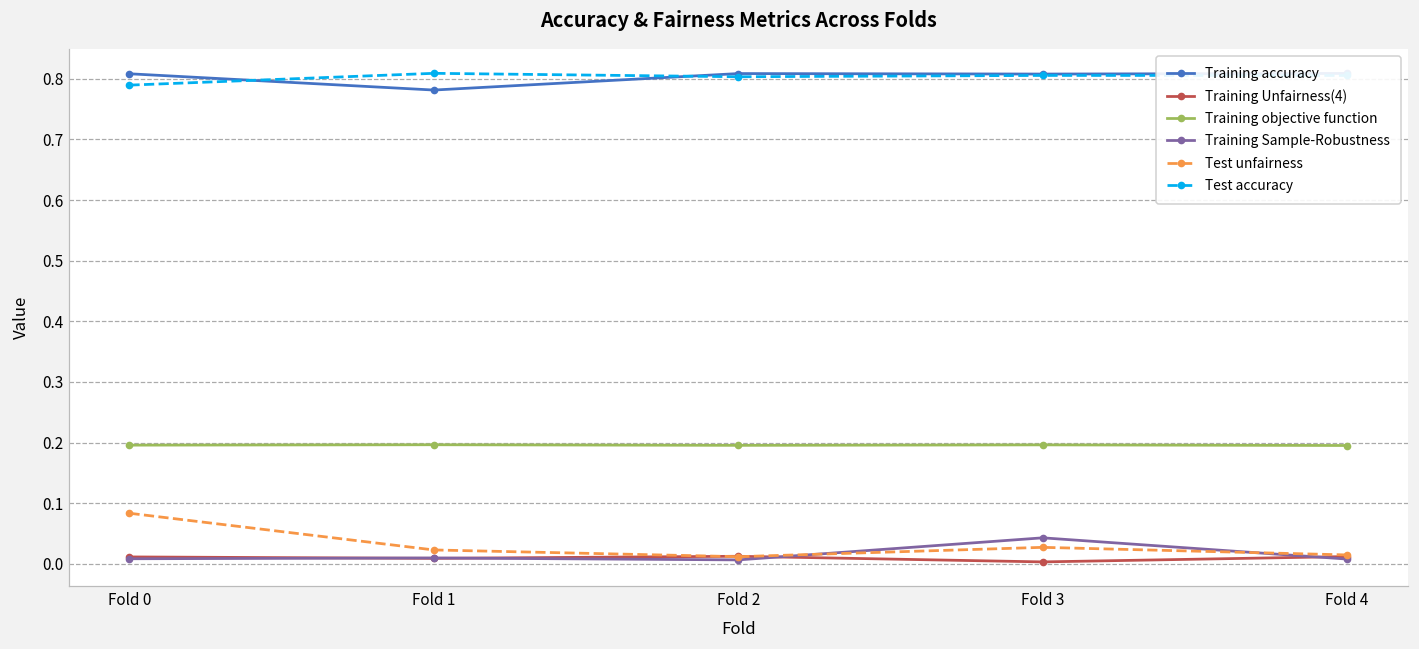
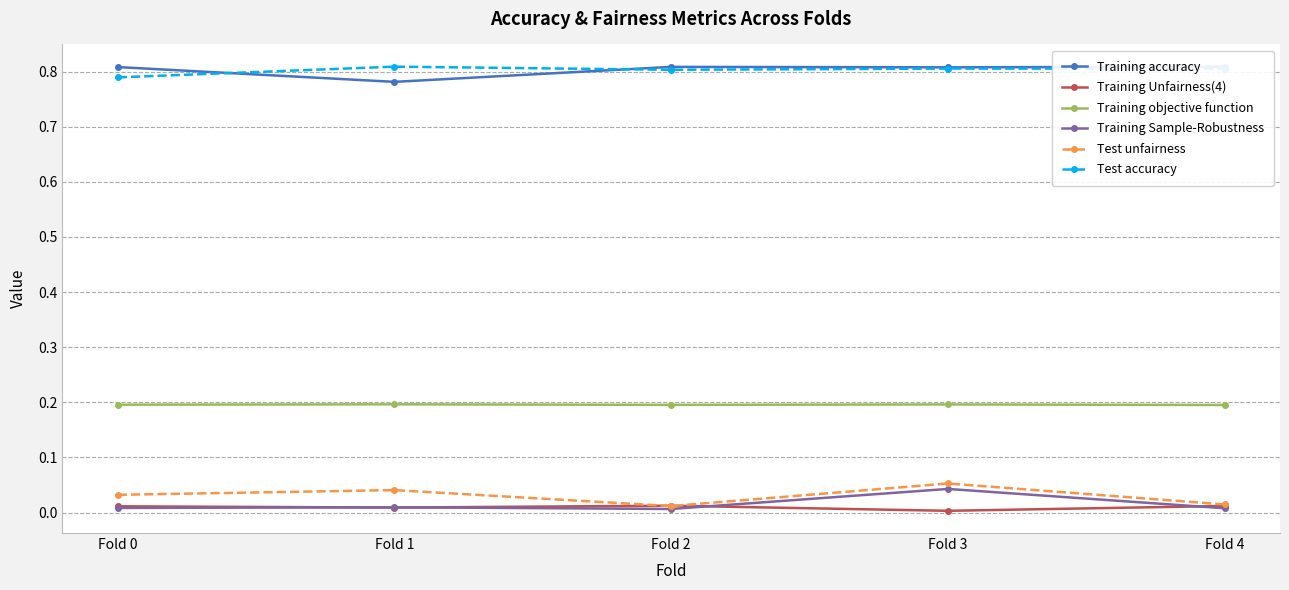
Test unfairness, Fold 0: 0.08 -> 0.03
Test unfairness, Fold 1: 0.02 -> 0.04
Test unfairness, Fold 3: 0.03 -> 0.05
